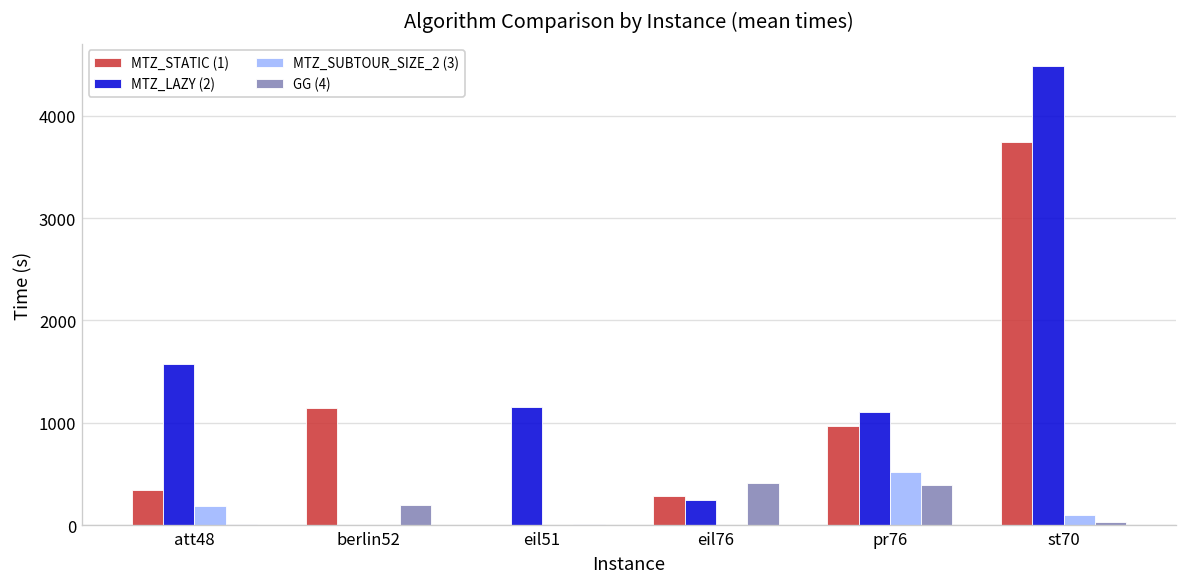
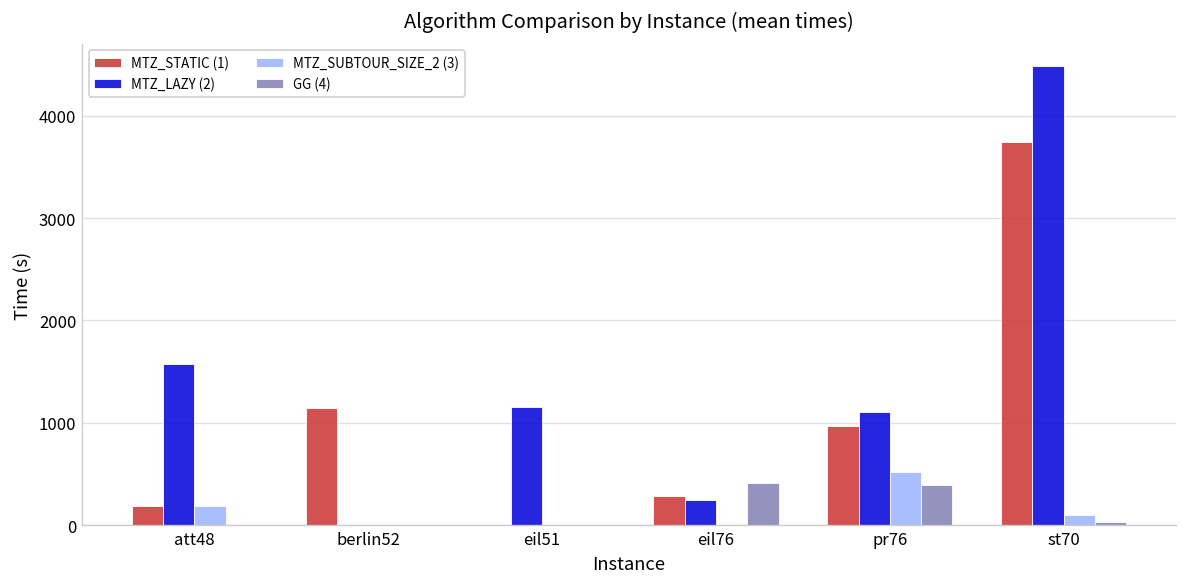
MTZ_STATIC (1), att48: 300 -> 200
GG (4), berlin52: 200 -> 0
